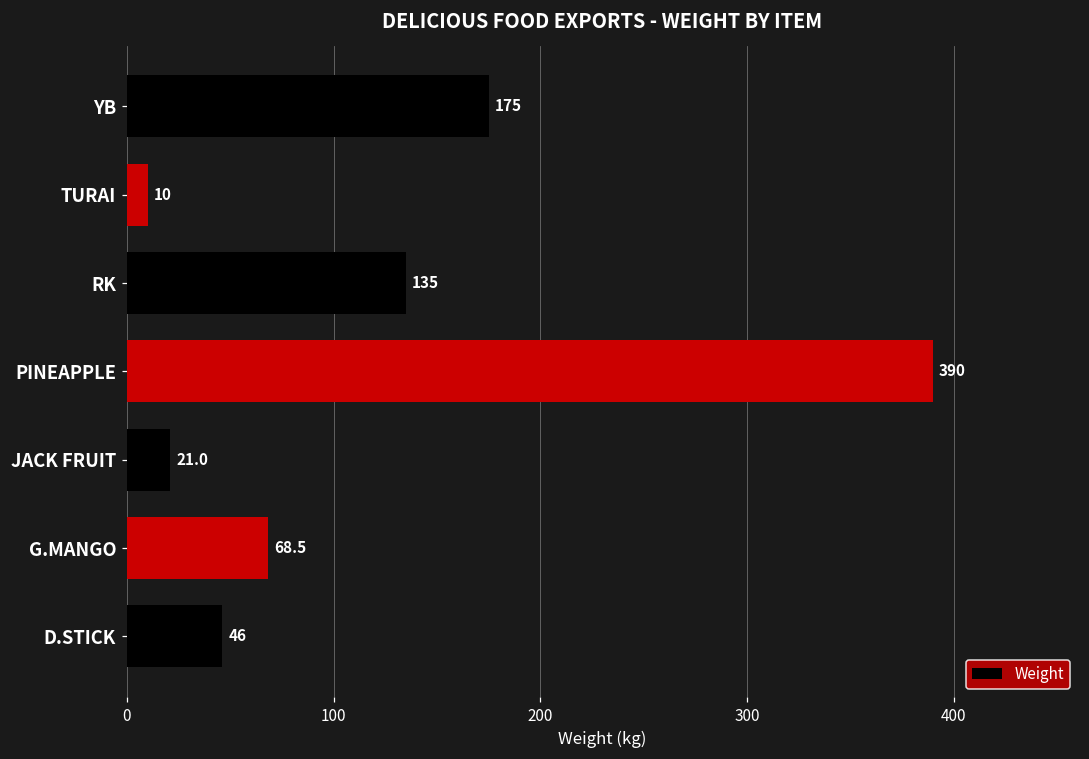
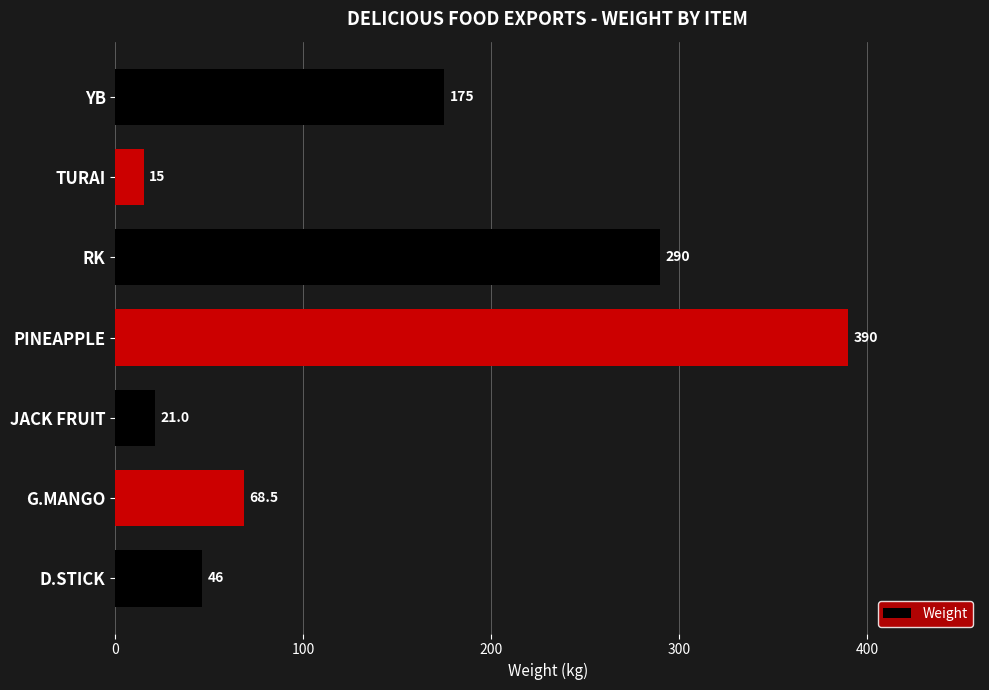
TURAI: 10 -> 15
RK: 135 -> 290
